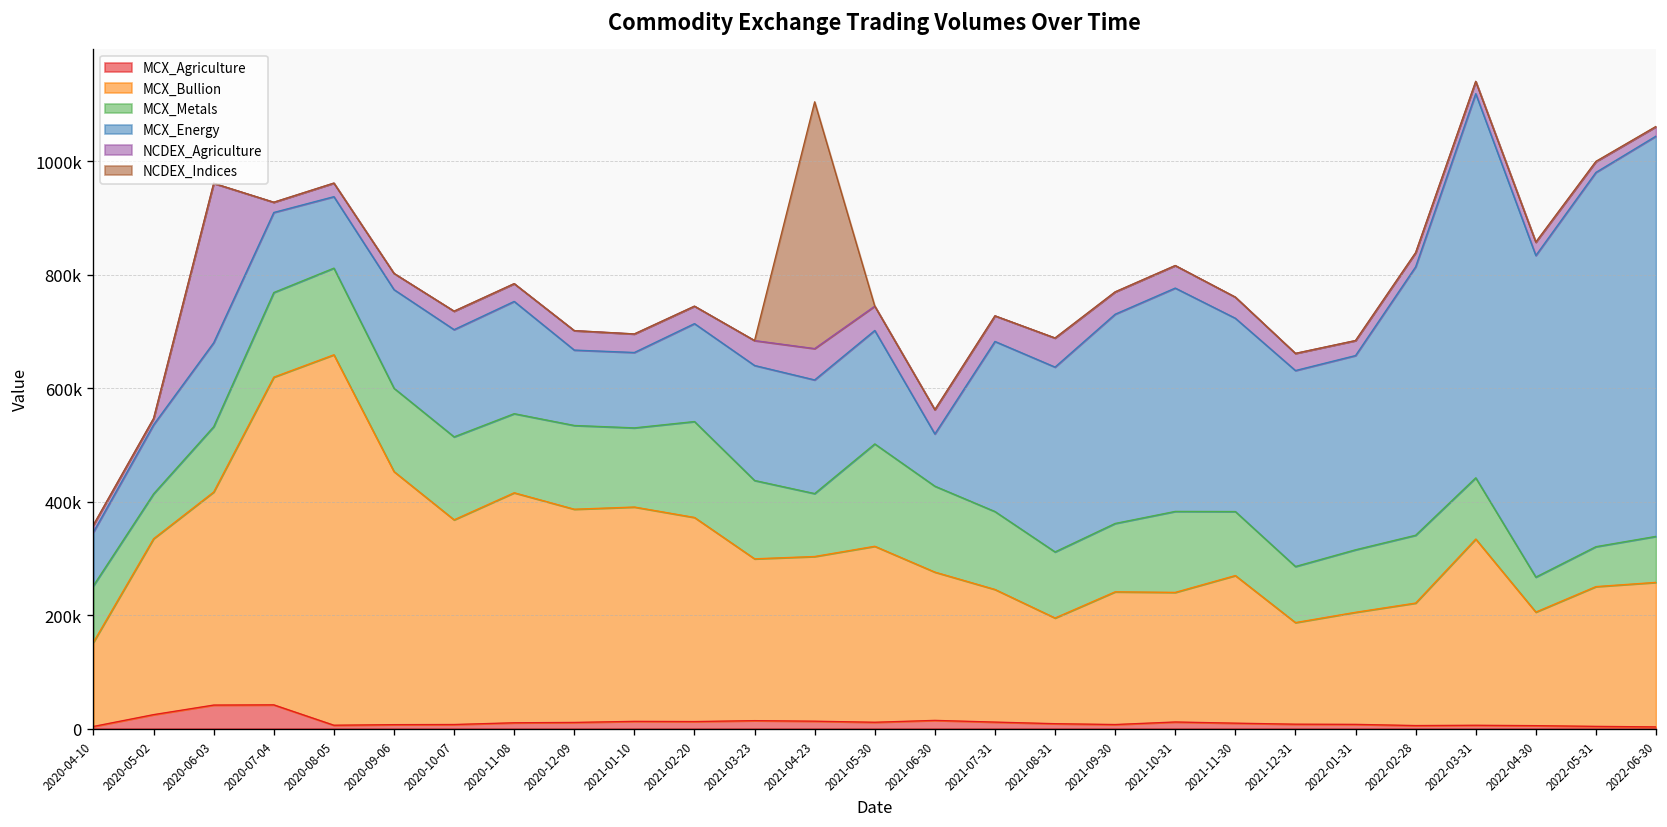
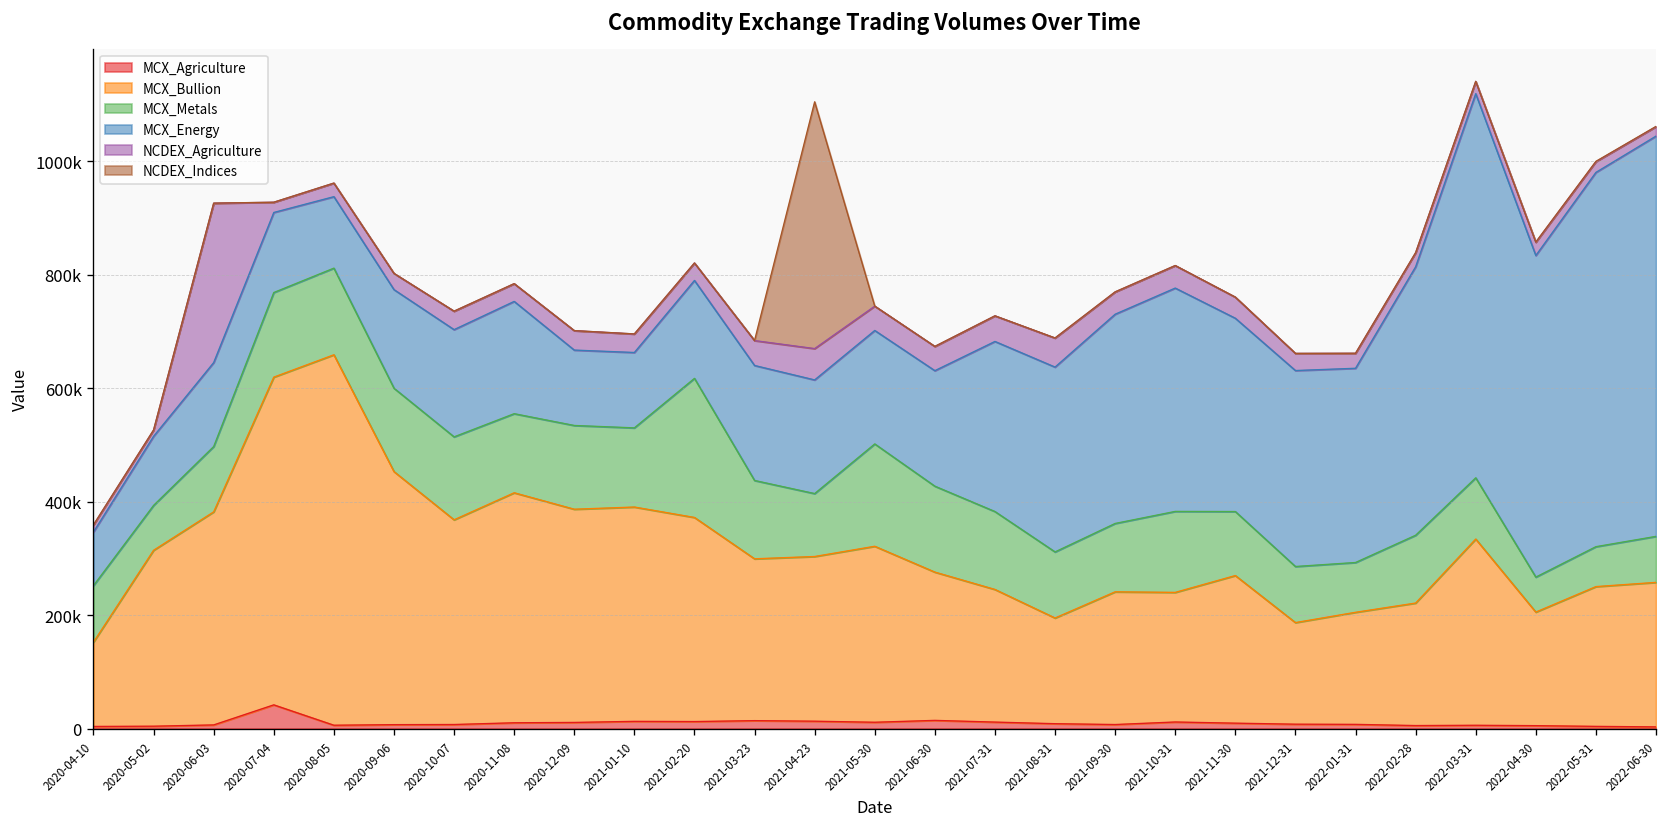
MCX_Agriculture, 2020-05-02: 20000 -> 0
MCX_Agriculture, 2020-06-03: 40000 -> 10000
MCX_Metals, 2021-02-20: 170000 -> 250000
MCX_Energy, 2021-06-30: 90000 -> 200000
MCX_Metals, 2022-01-31: 110000 -> 90000
